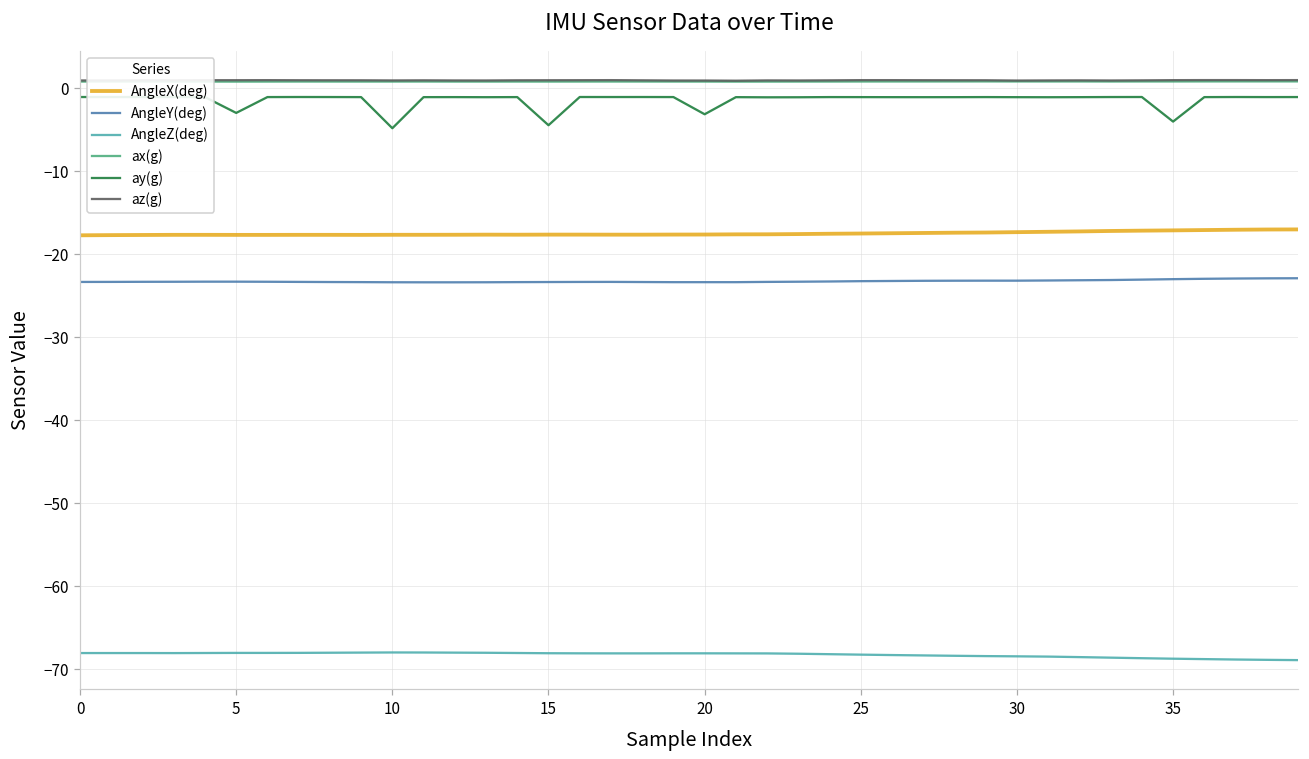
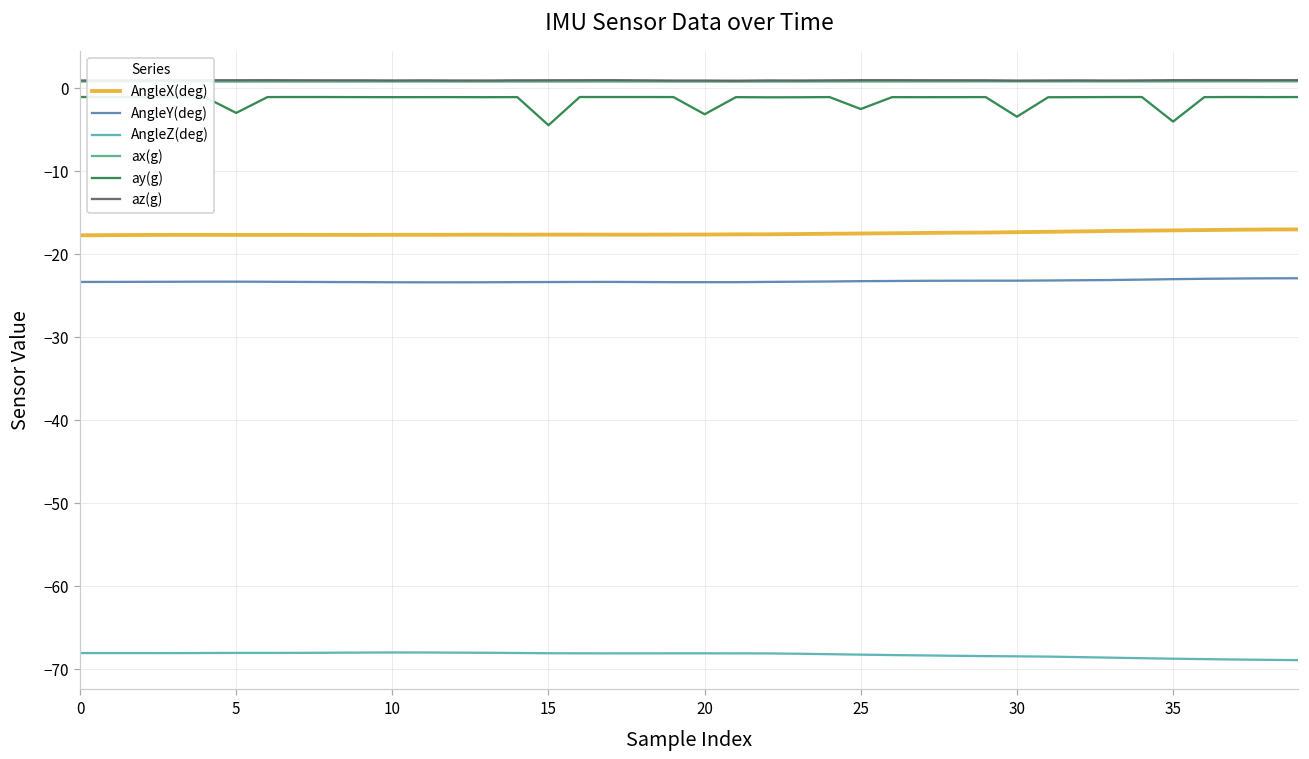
ay(g), 10: -5 -> -1
ay(g), 25: -1 -> -3
ay(g), 30: -1 -> -3
